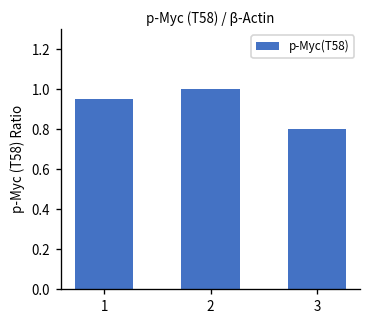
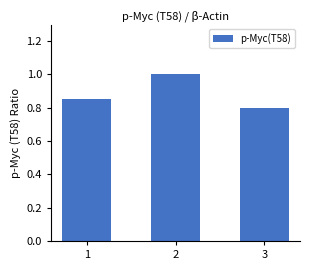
1: 0.95 -> 0.85
